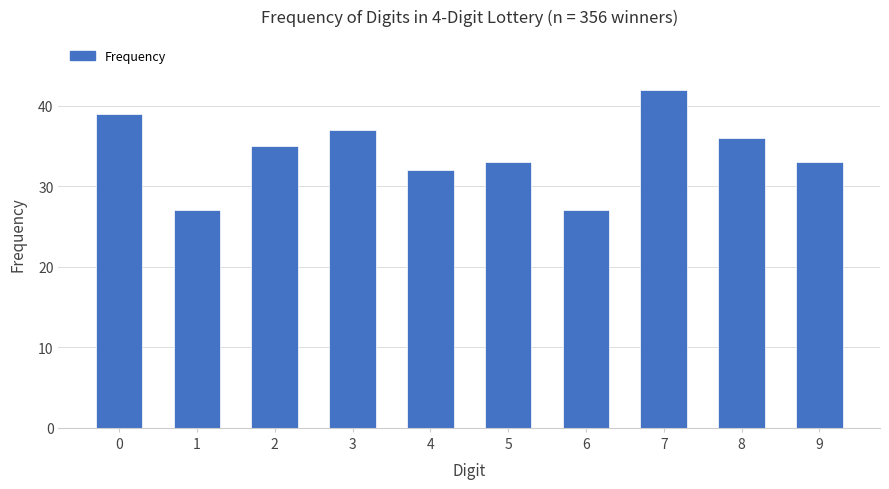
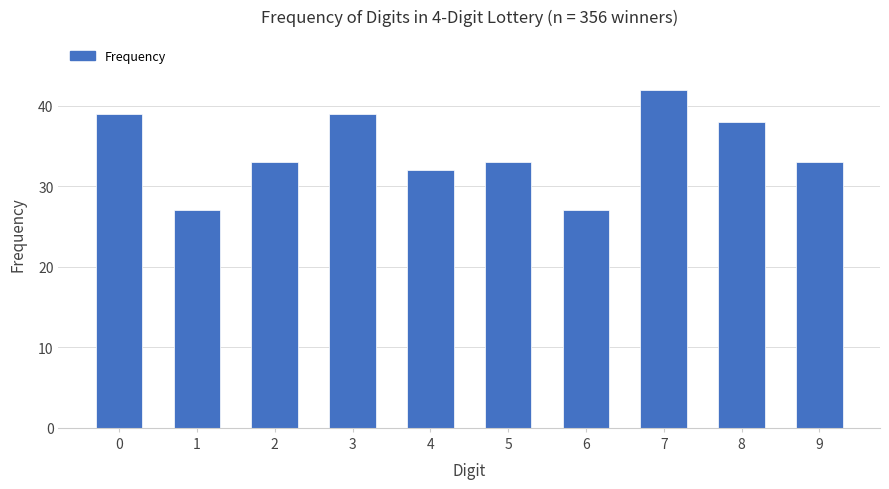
2: 35 -> 33
3: 37 -> 39
8: 36 -> 38
